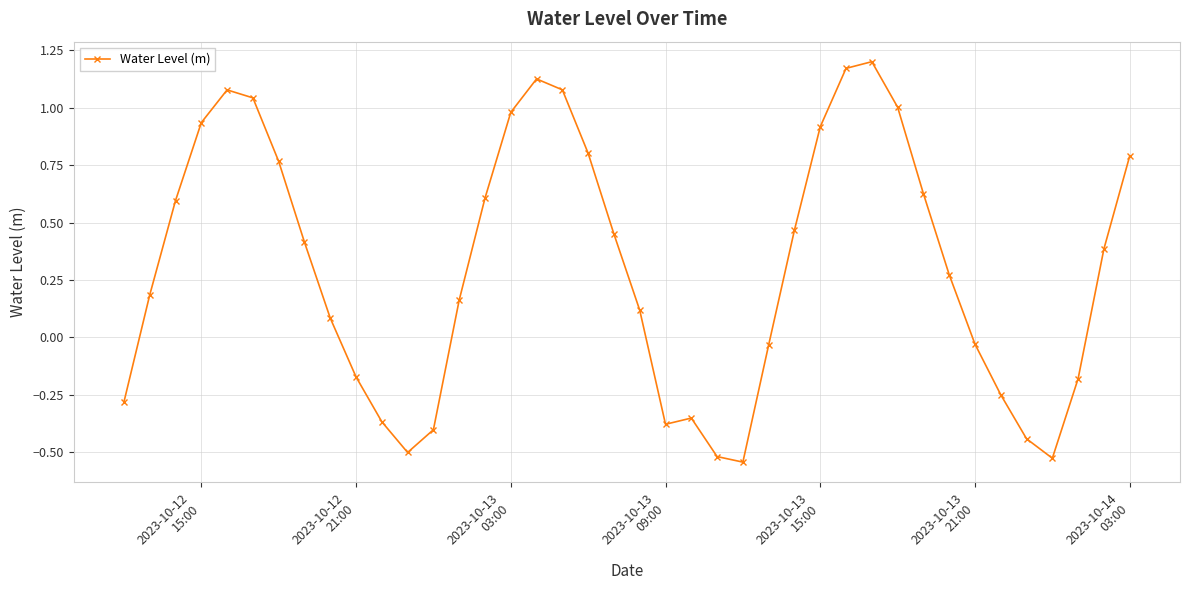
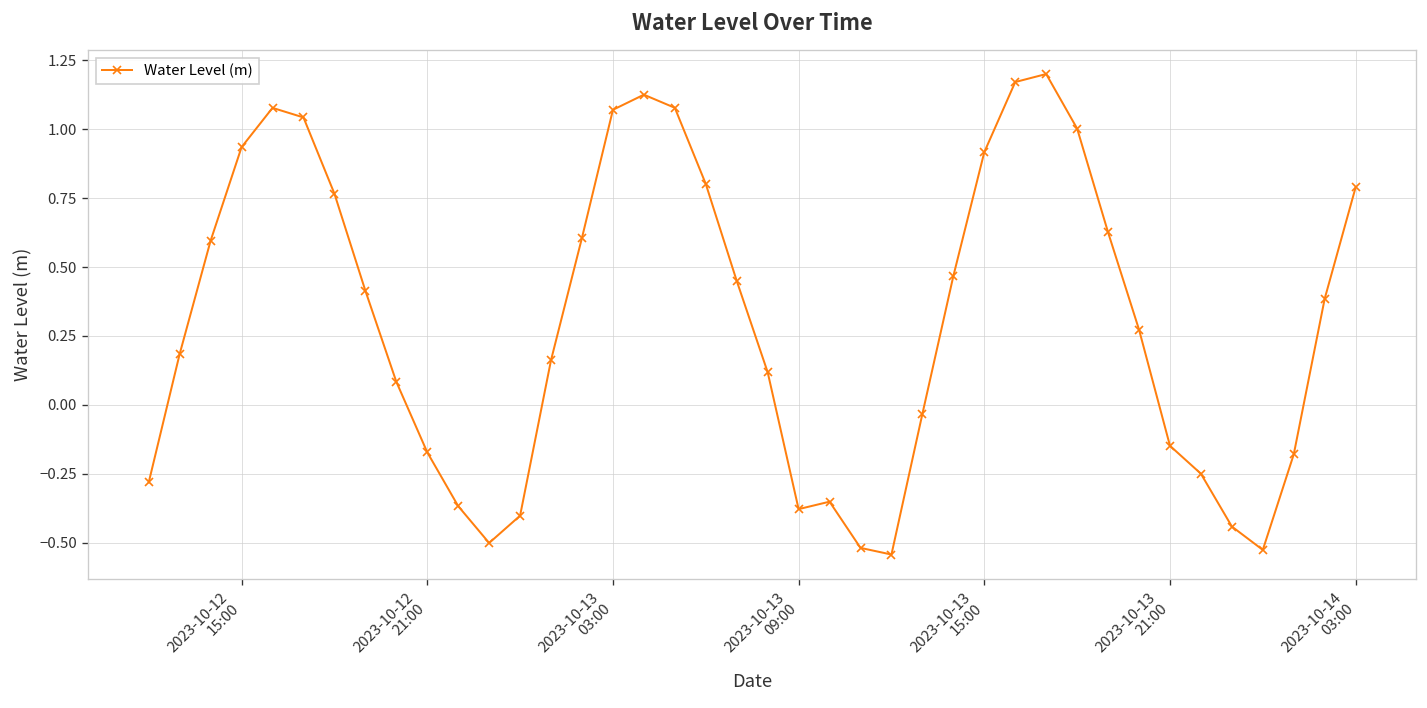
2023-10-13 03:00: 0.98 -> 1.07
2023-10-13 21:00: -0.03 -> -0.15
